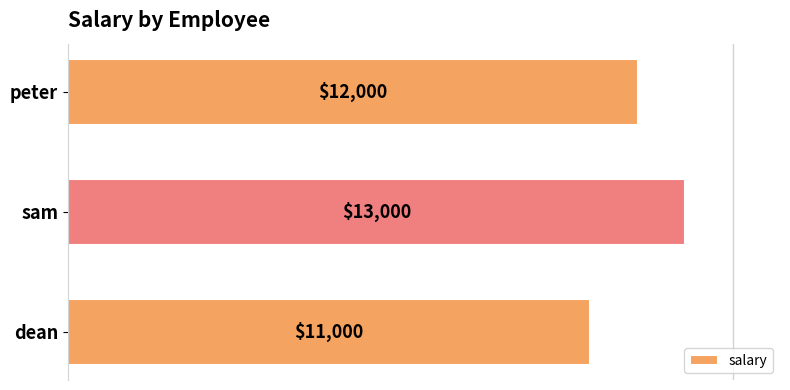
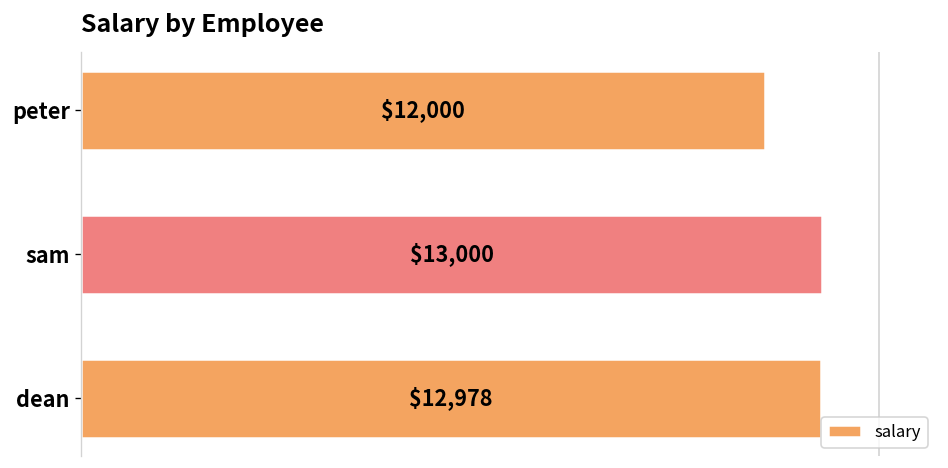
dean: $11,000 -> $12,978
